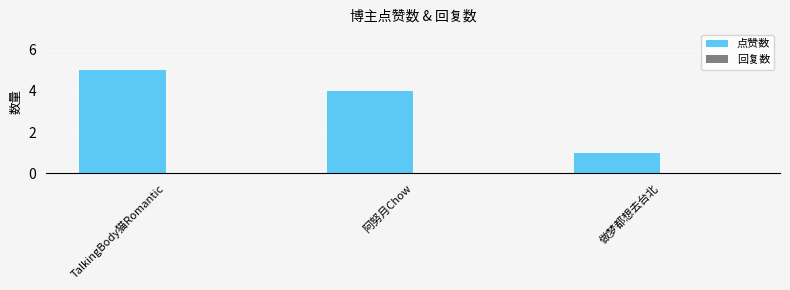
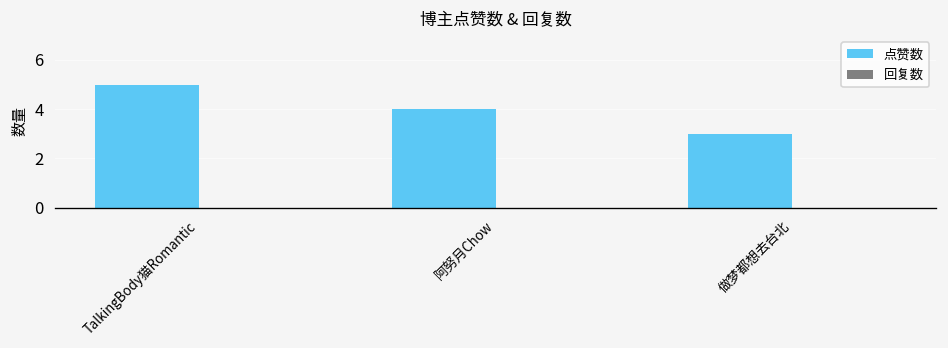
点赞数, 做梦都想去台北: 1 -> 3
